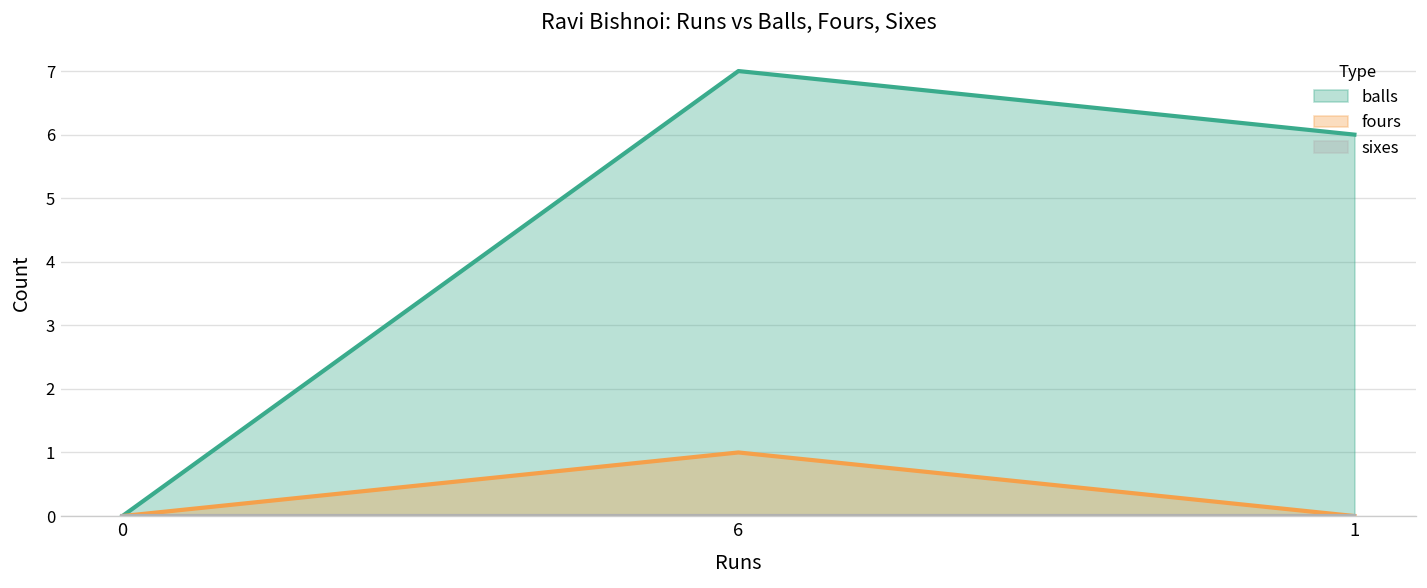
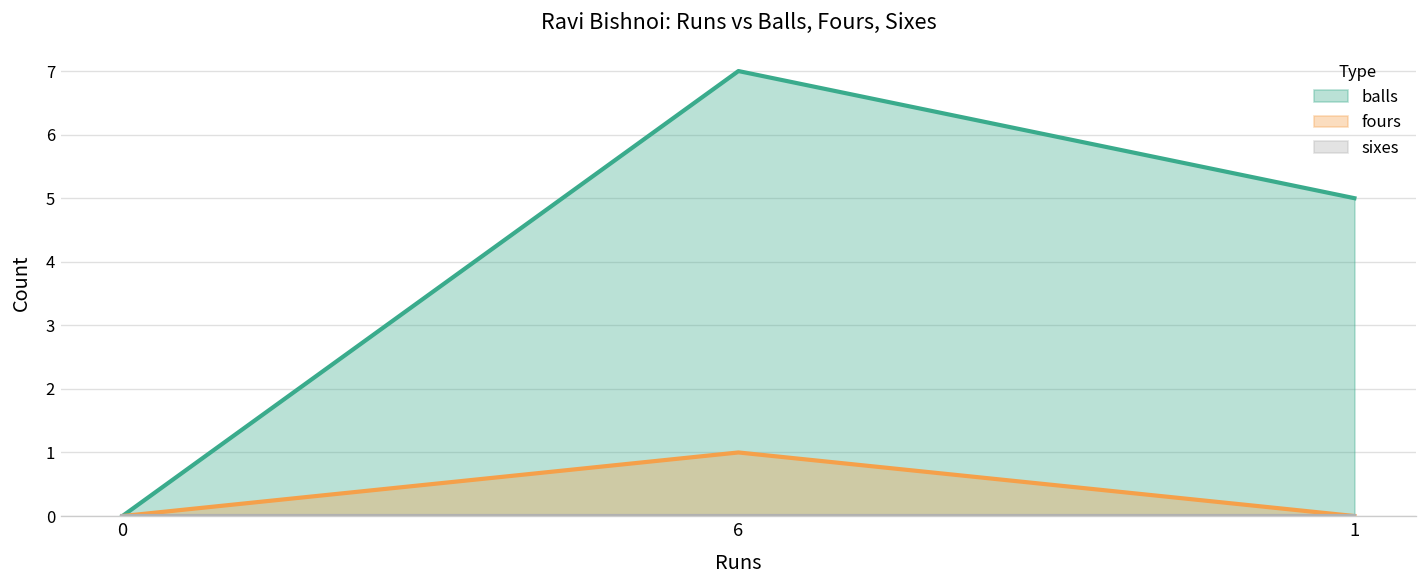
balls, 1: 6 -> 5
